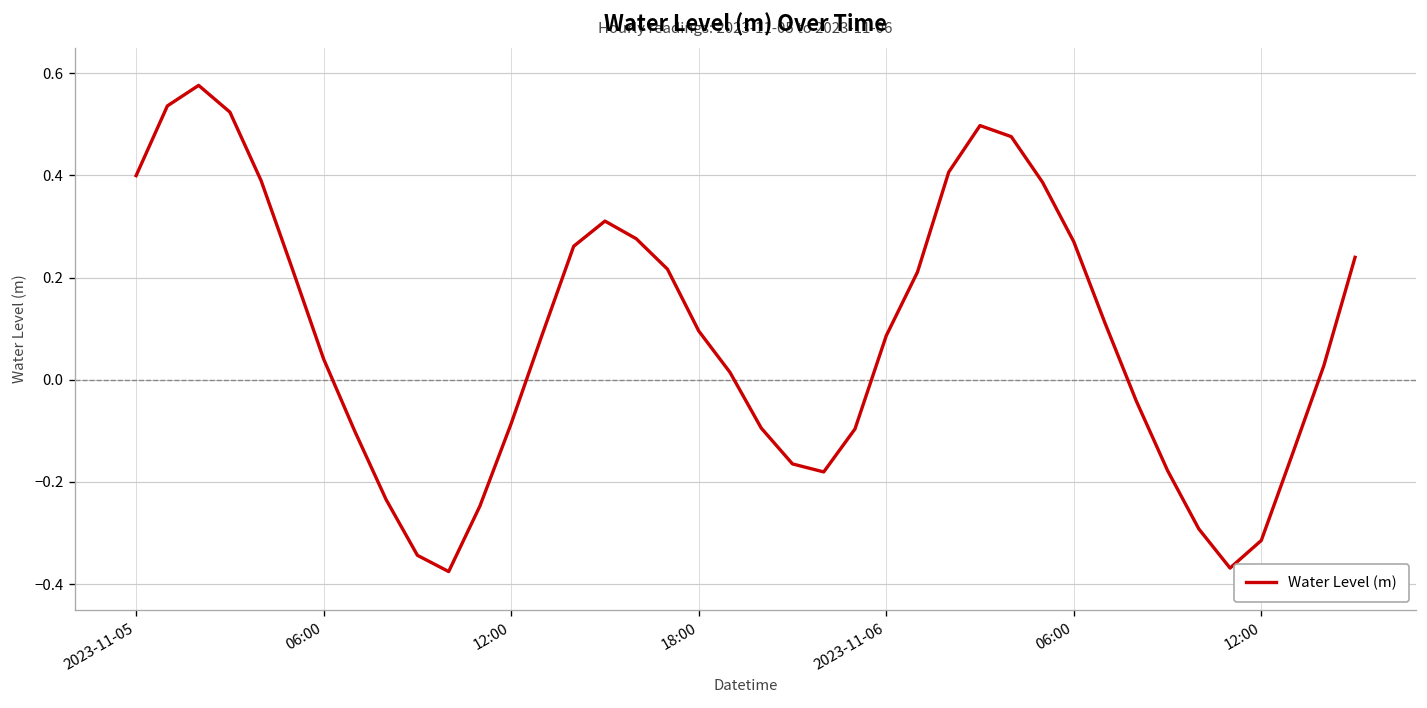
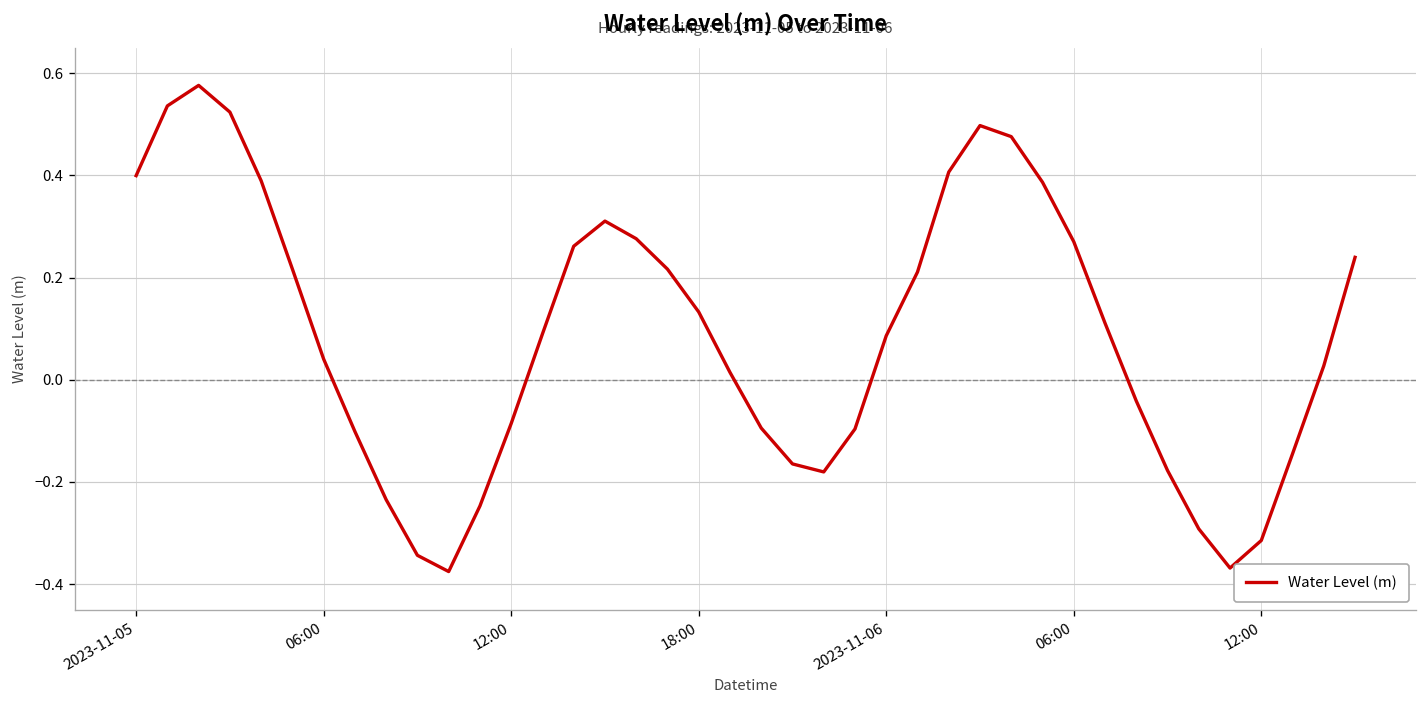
18:00: 0.10 -> 0.13
